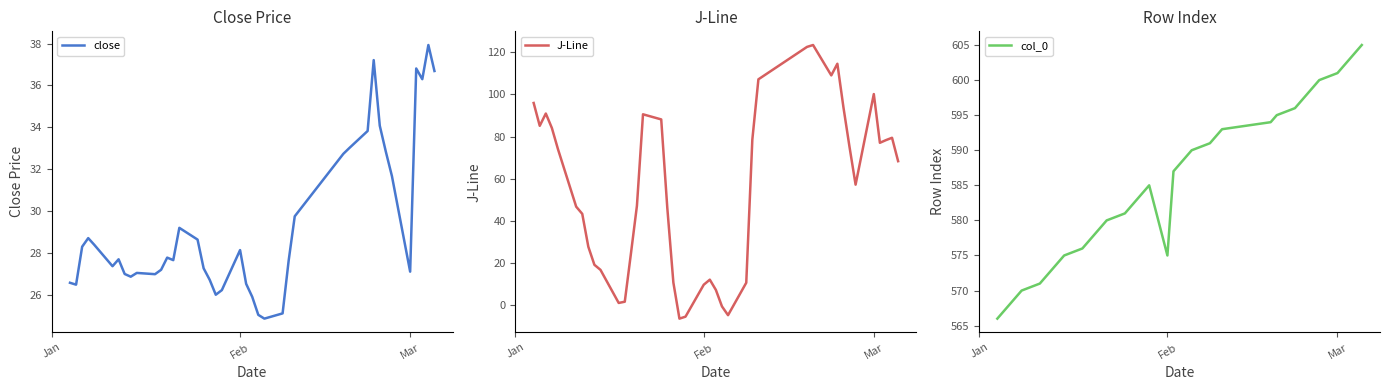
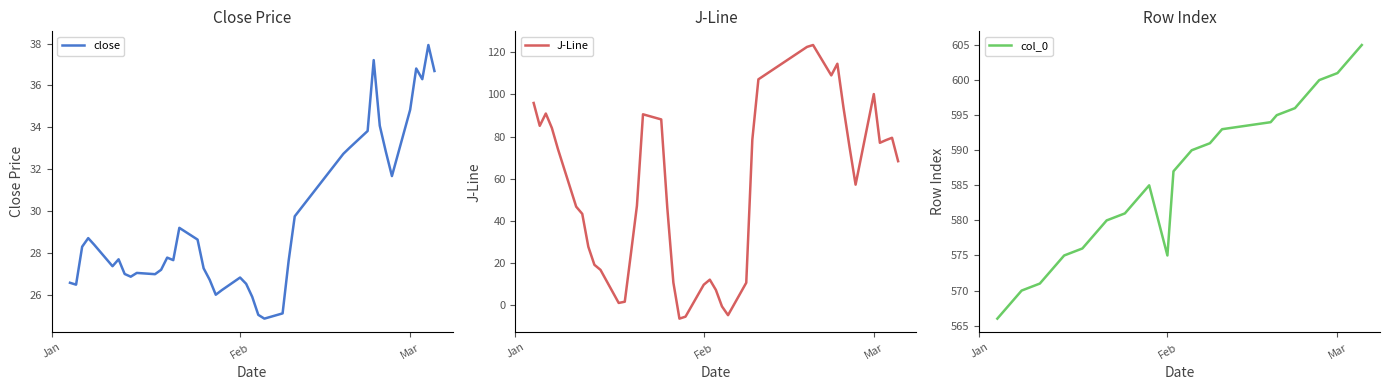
Close Price, Feb: 28.2 -> 26.8
Close Price, Mar: 27.1 -> 34.8
